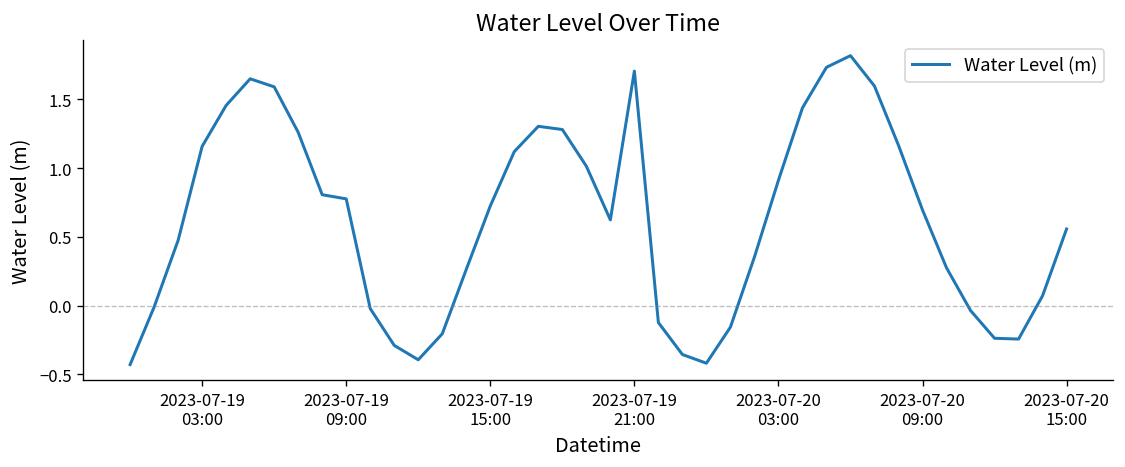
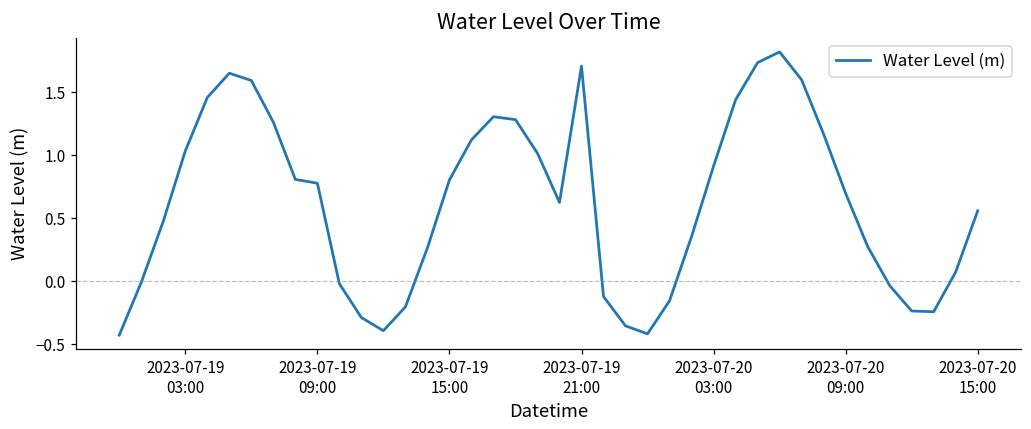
2023-07-19 03:00: 1.16 -> 1.03
2023-07-19 15:00: 0.72 -> 0.80
